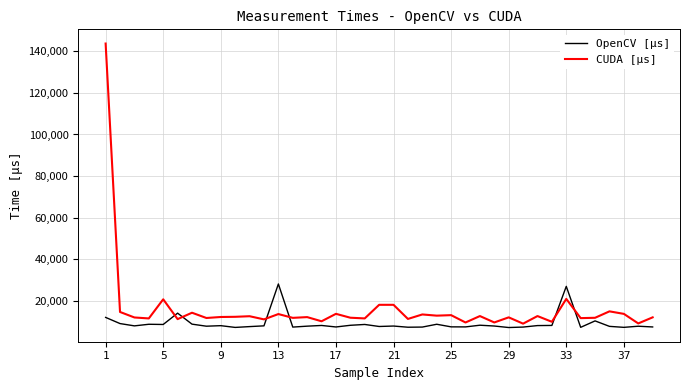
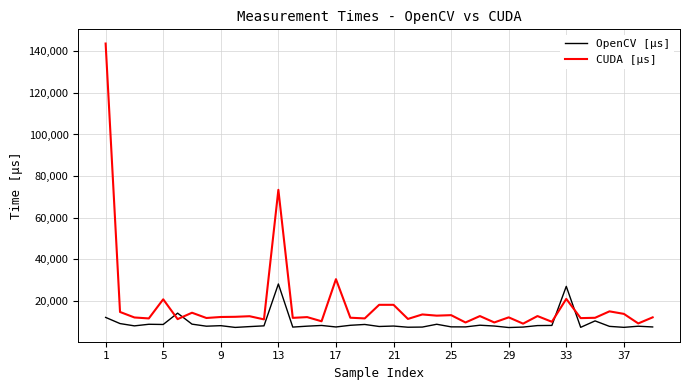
CUDA [µs], 13: 14,000 -> 73,000
CUDA [µs], 17: 14,000 -> 30,000
